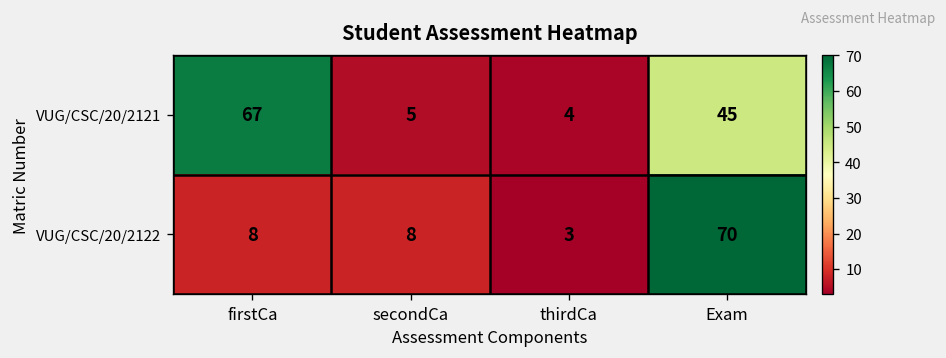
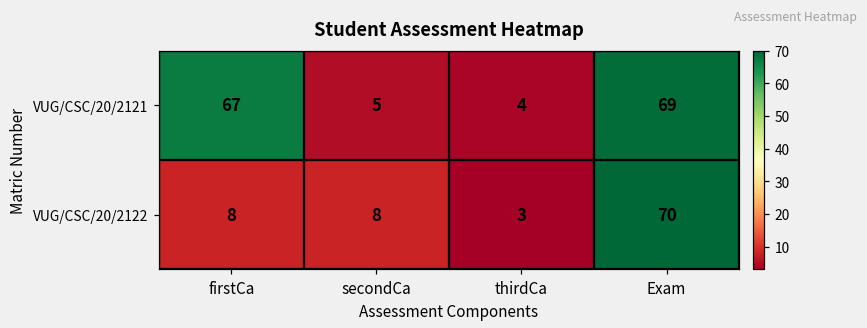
VUG/CSC/20/2121, Exam: 45 -> 69
